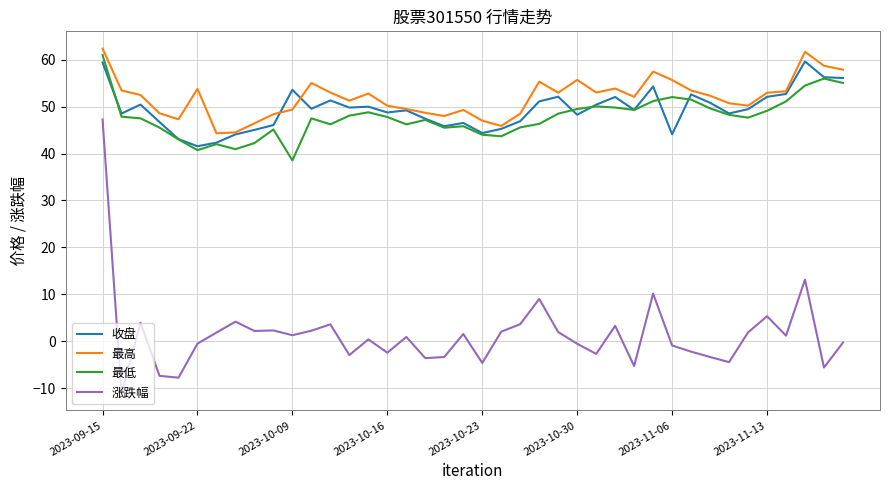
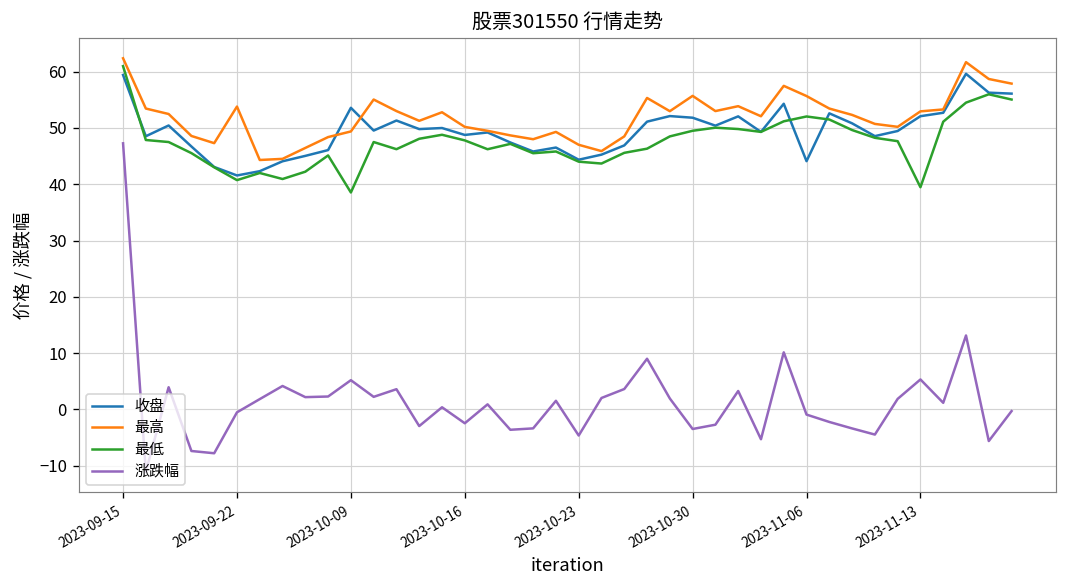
涨跌幅, 2023-10-09: 1 -> 5
收盘, 2023-10-30: 48 -> 52
涨跌幅, 2023-10-30: -1 -> -3
最低, 2023-11-13: 49 -> 39
